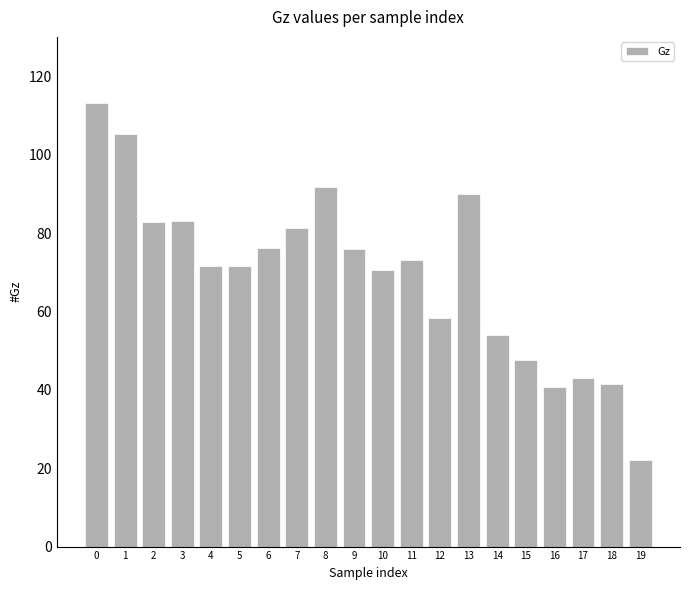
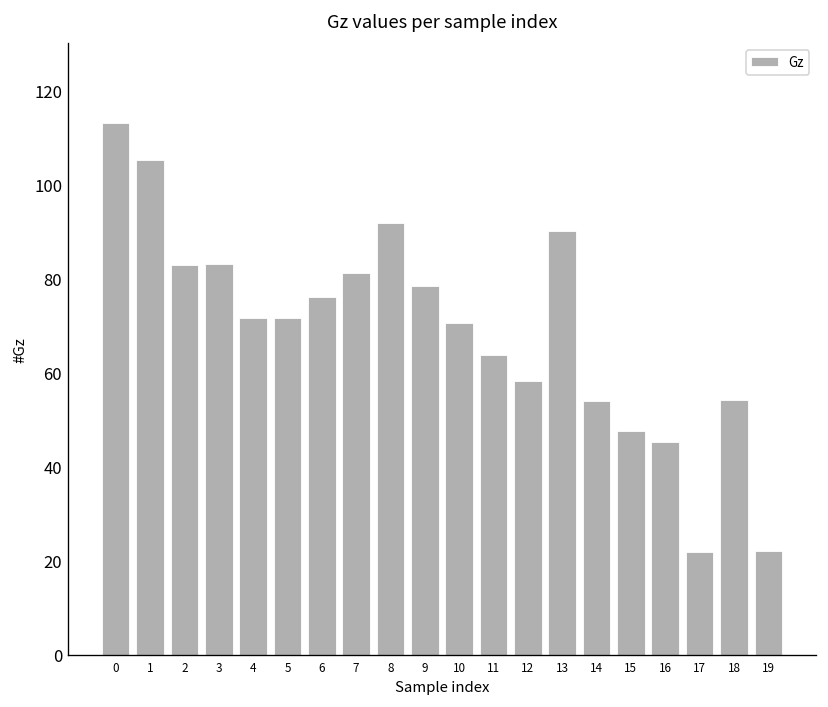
9: 76 -> 78
11: 73 -> 64
16: 41 -> 45
17: 43 -> 22
18: 41 -> 54
